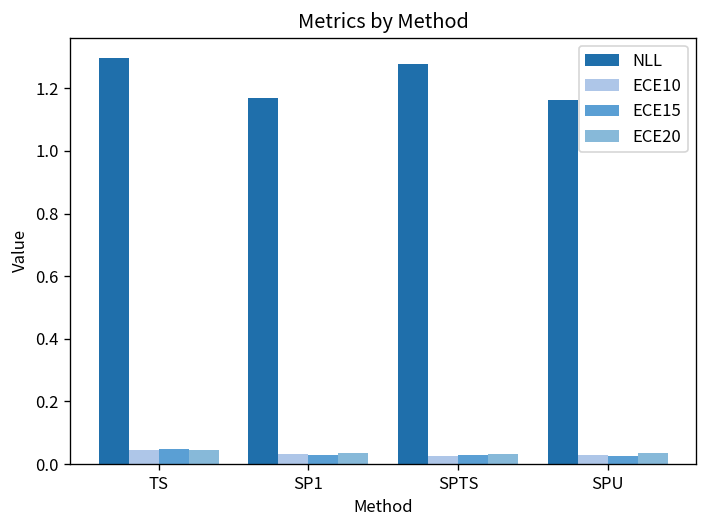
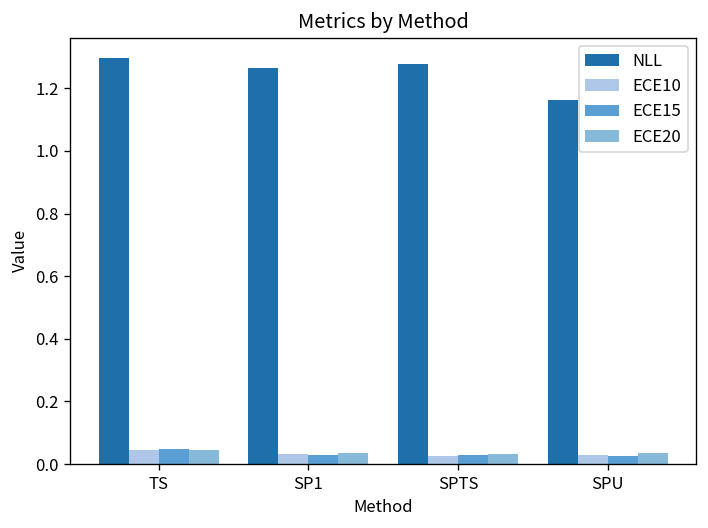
NLL, SP1: 1.17 -> 1.27
